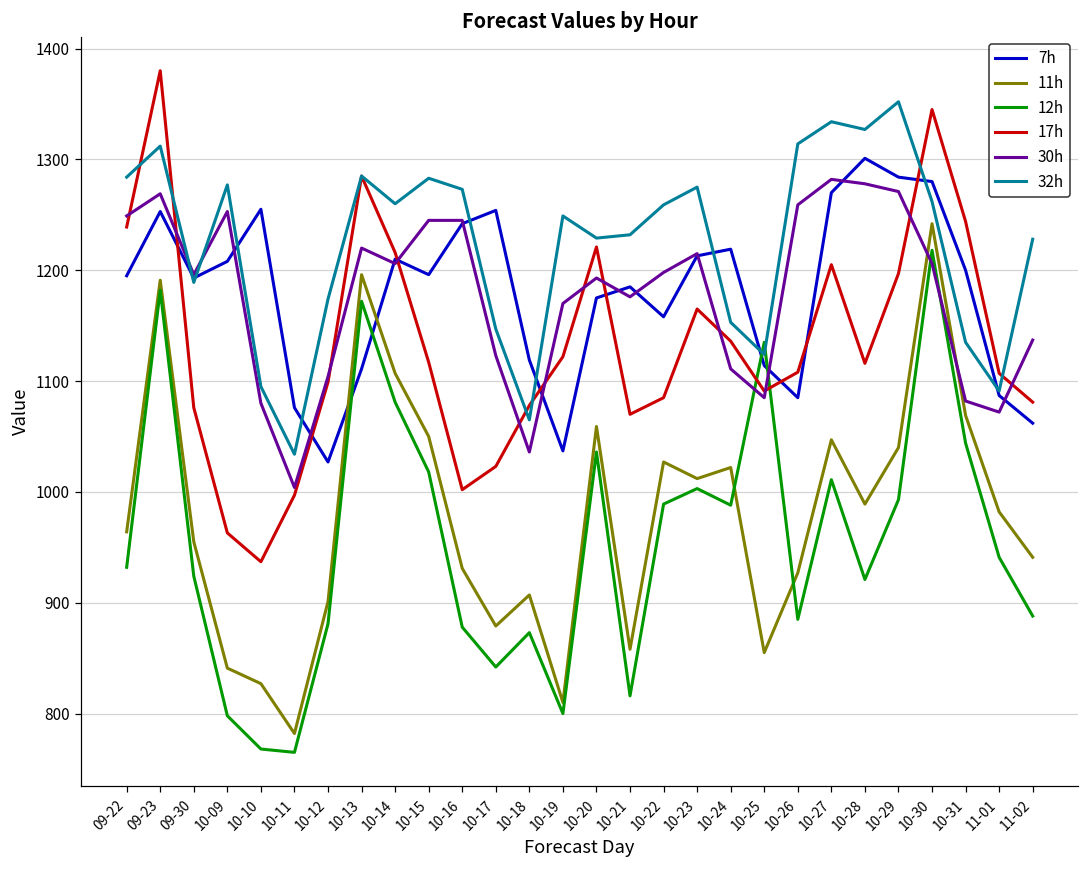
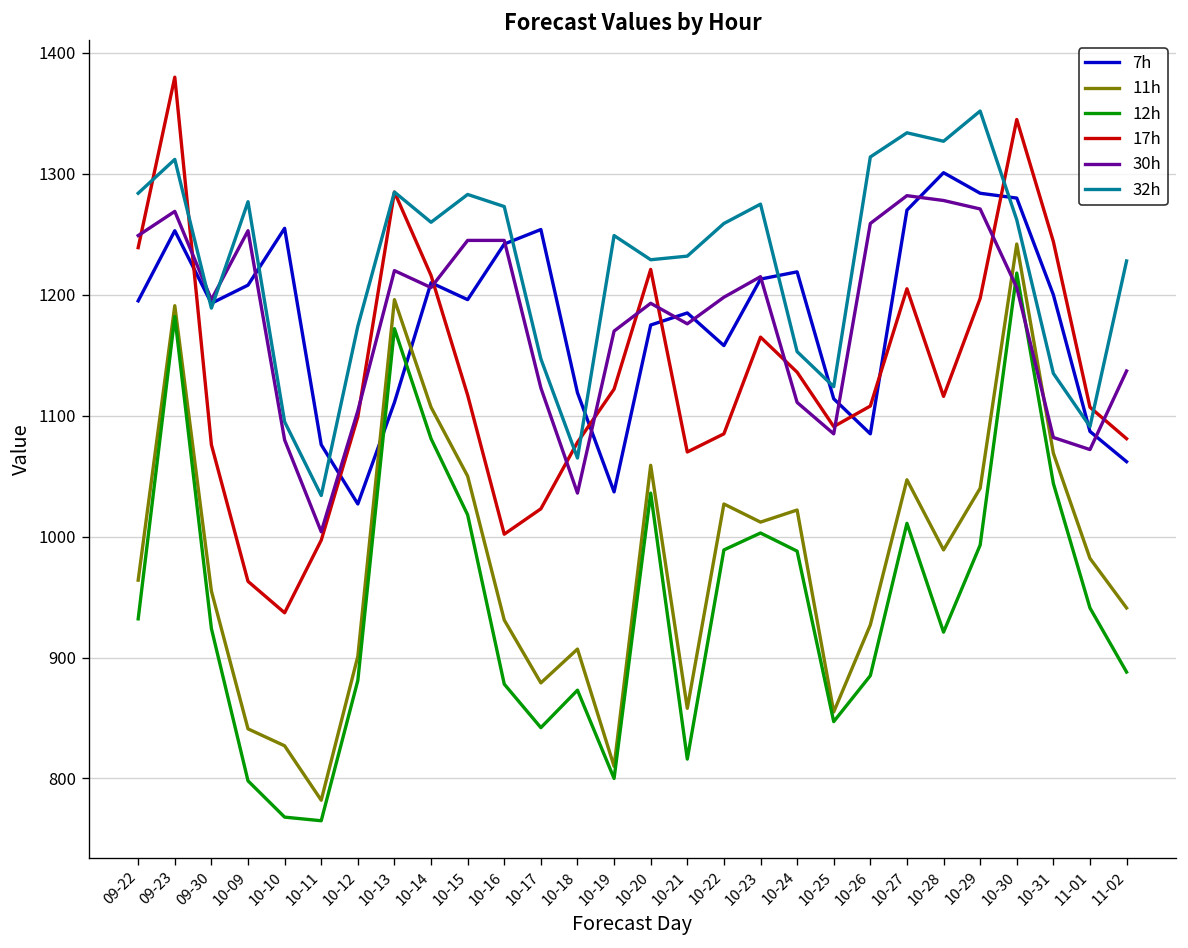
12h, 10-25: 1135 -> 847
